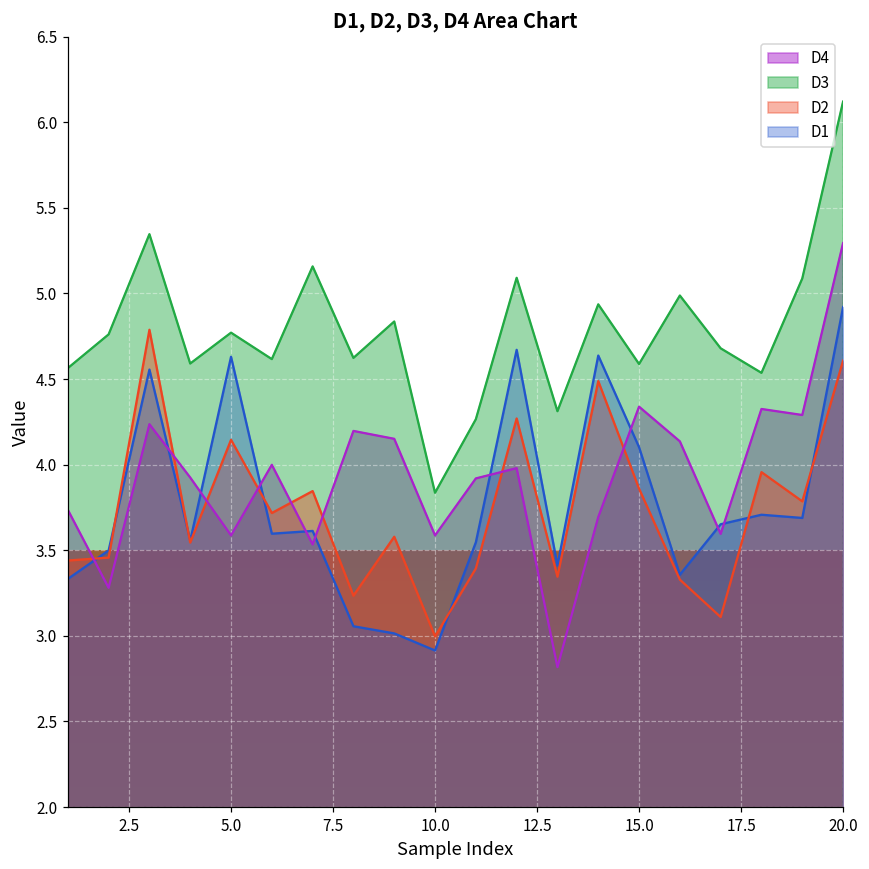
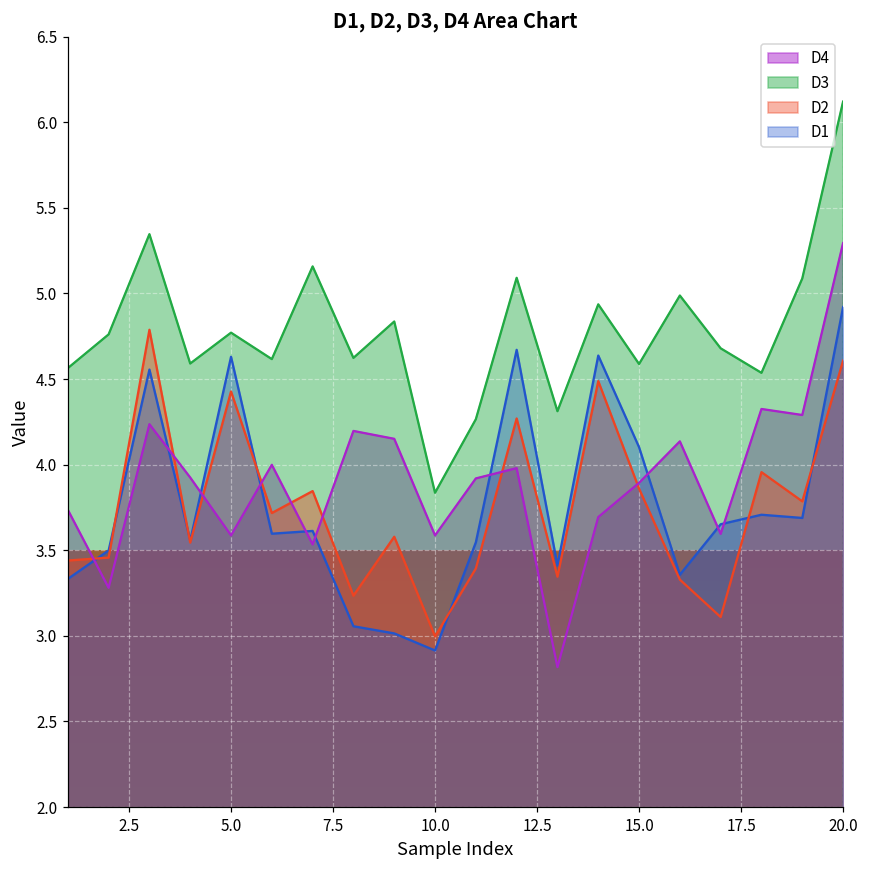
D2, 5.0: 4.15 -> 4.43
D4, 15.0: 4.34 -> 3.89
